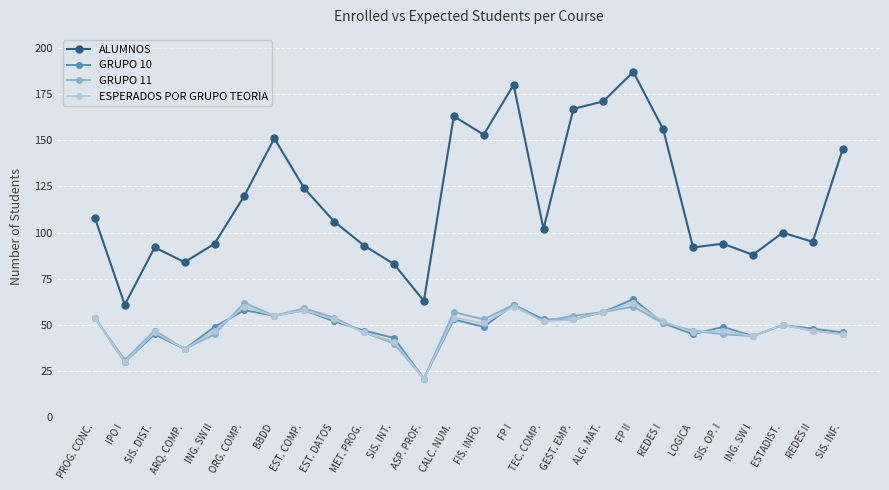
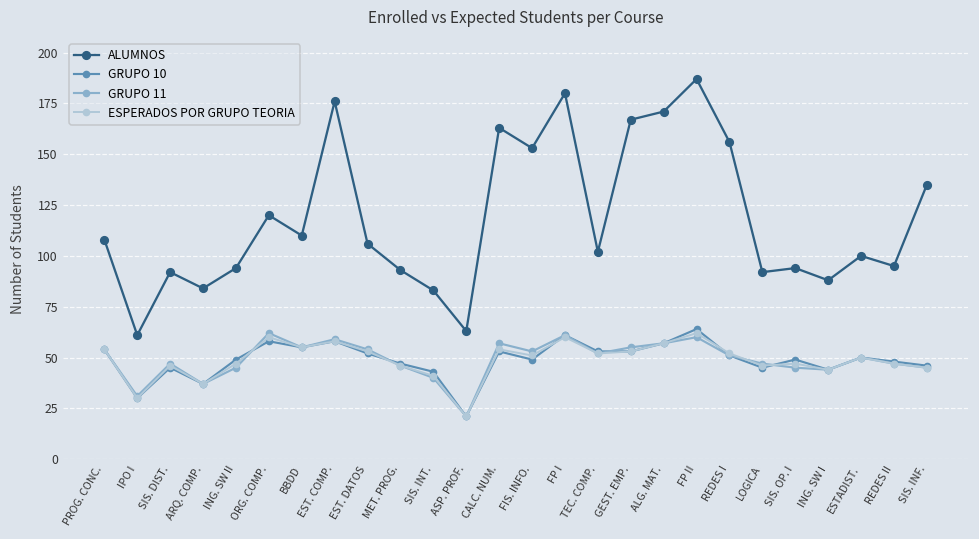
ALUMNOS, BBDD: 151 -> 110
ALUMNOS, EST. COMP.: 124 -> 176
ALUMNOS, SIS. INF.: 145 -> 135
